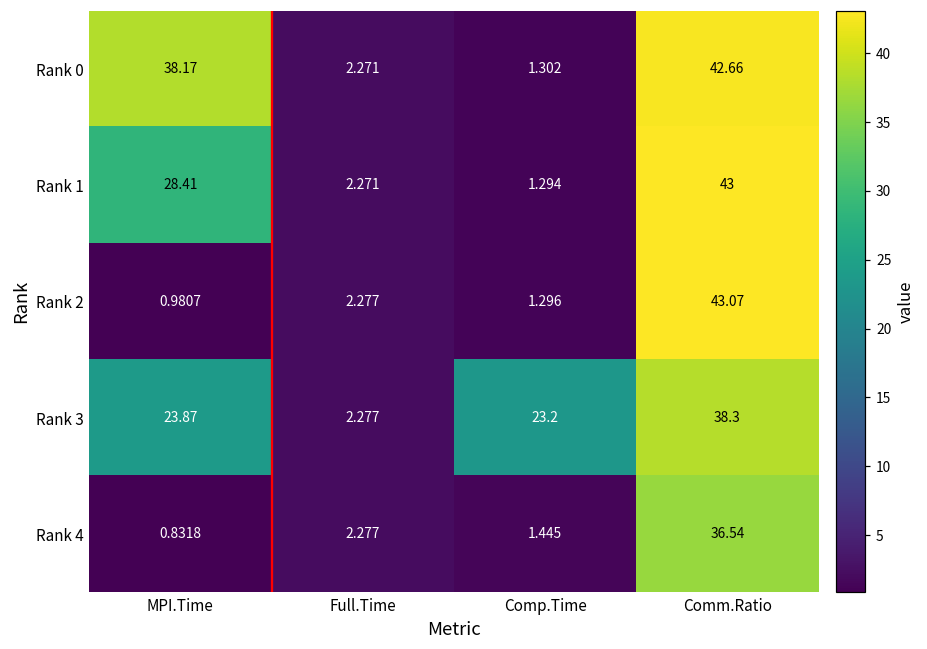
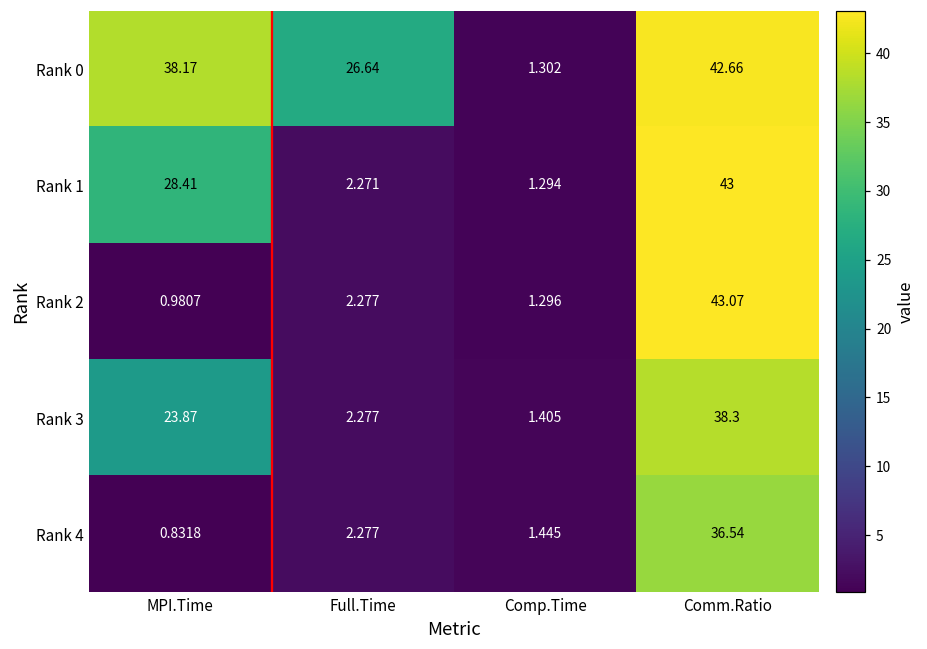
Rank 0, Full.Time: 2.271 -> 26.64
Rank 3, Comp.Time: 23.2 -> 1.405
